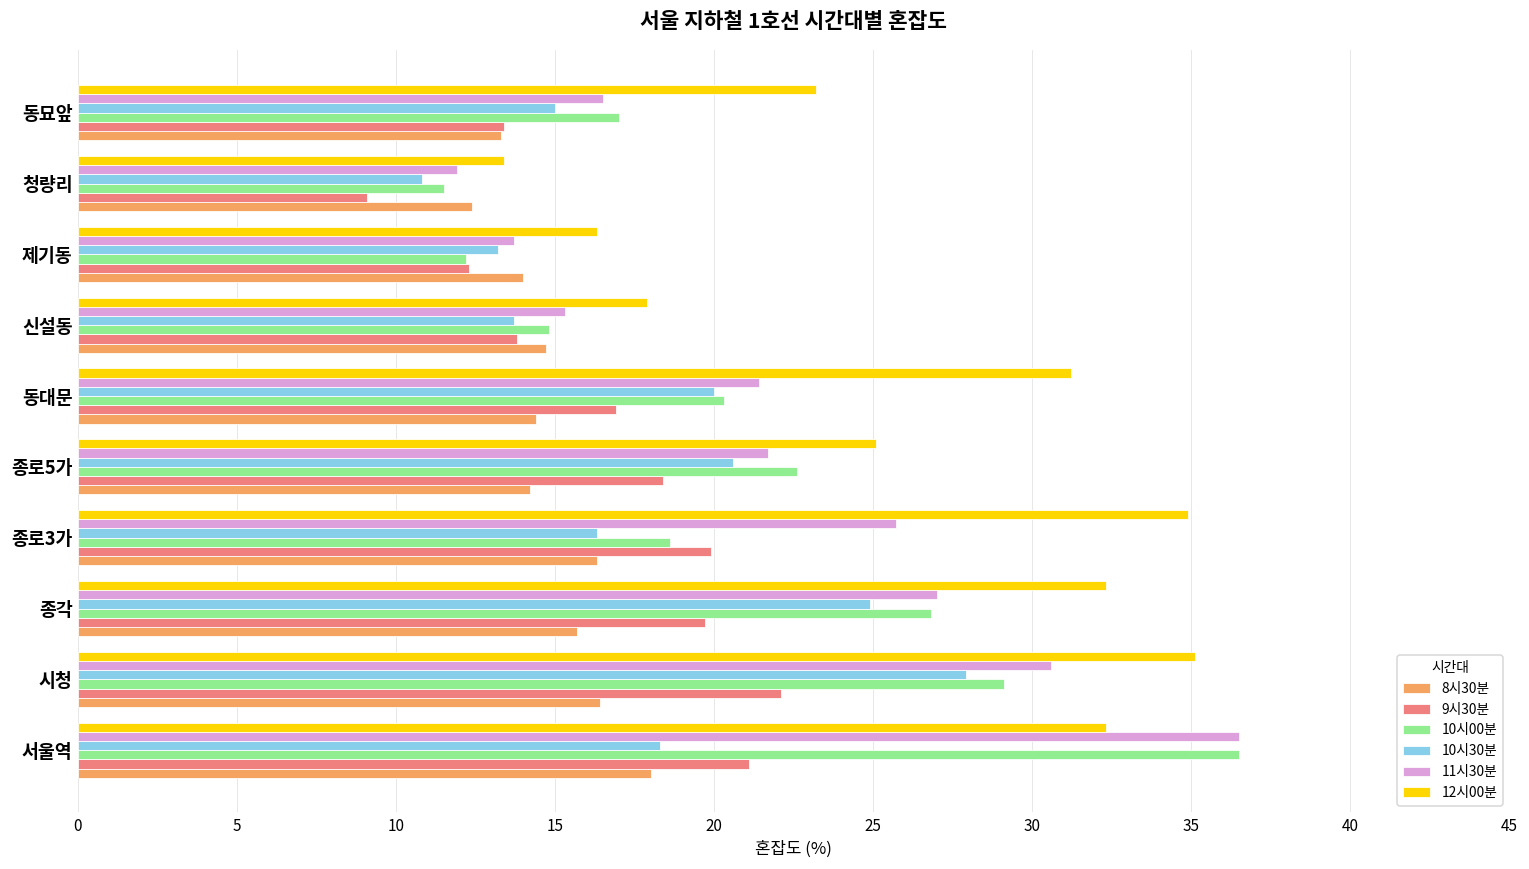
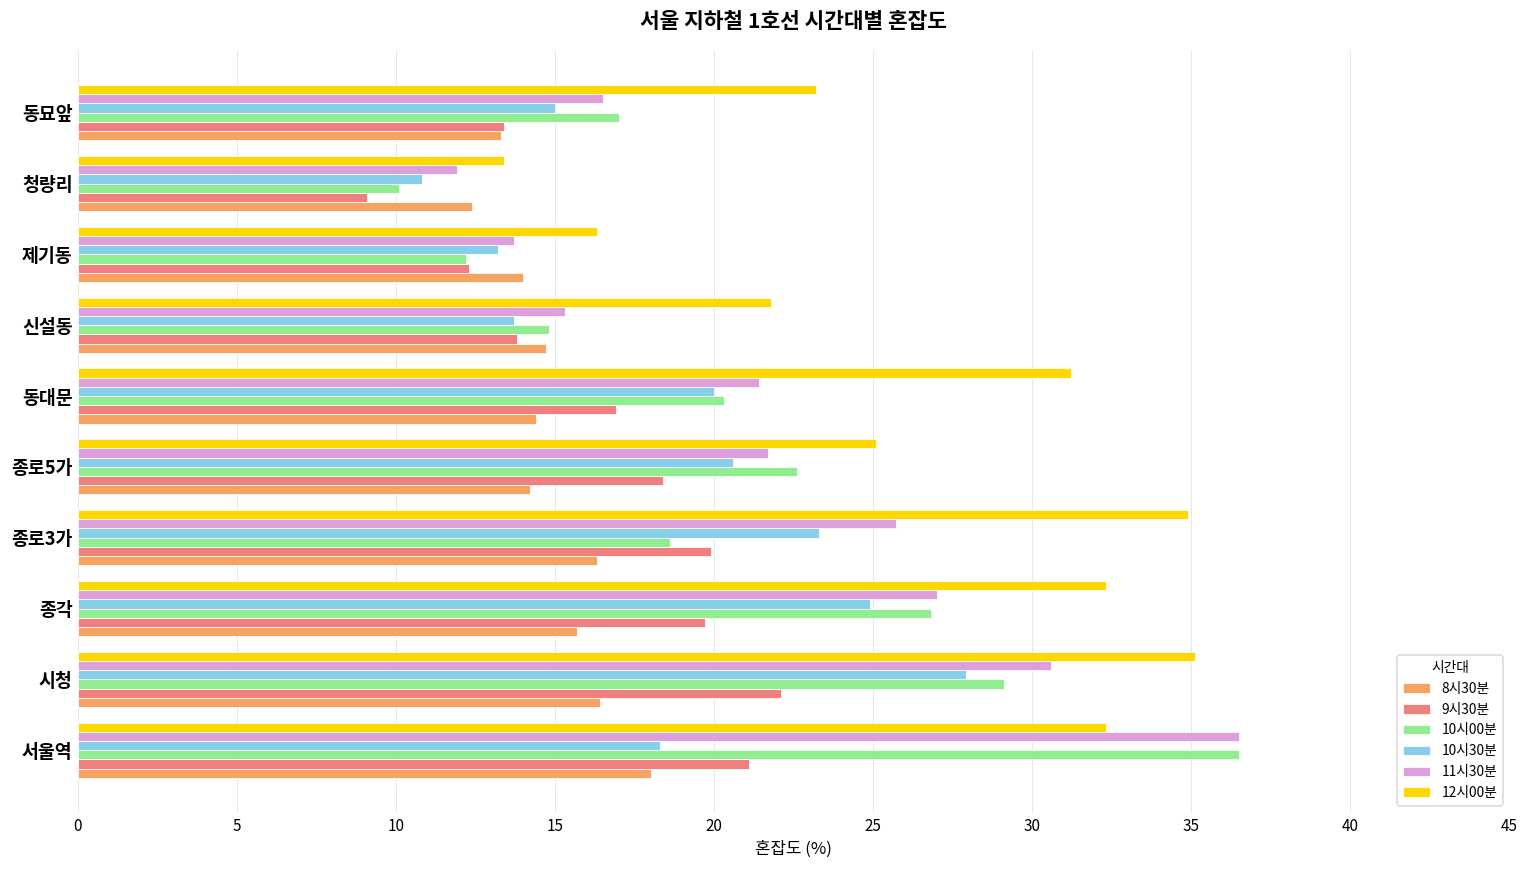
10시00분, 청량리: 11.5 -> 10.1
12시00분, 신설동: 17.9 -> 21.8
10시30분, 종로3가: 16.3 -> 23.3
